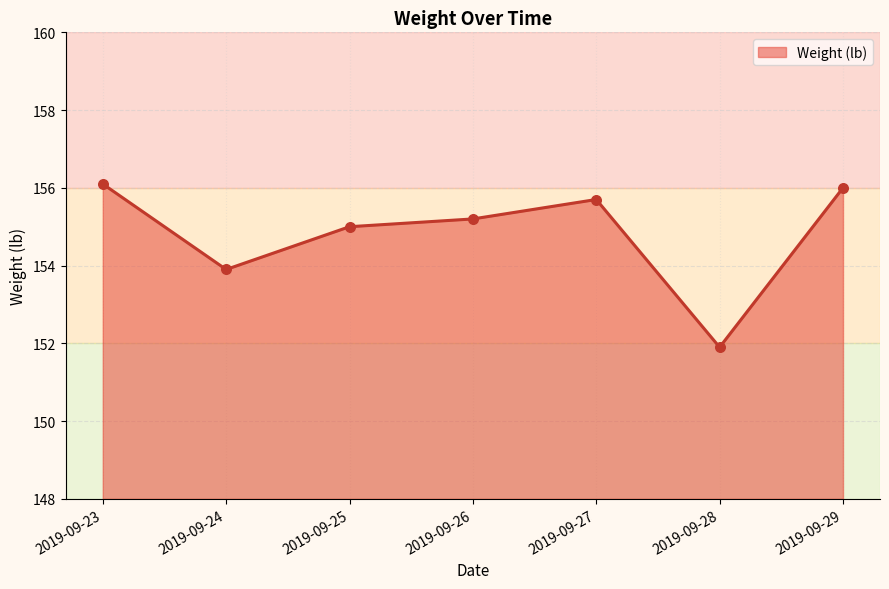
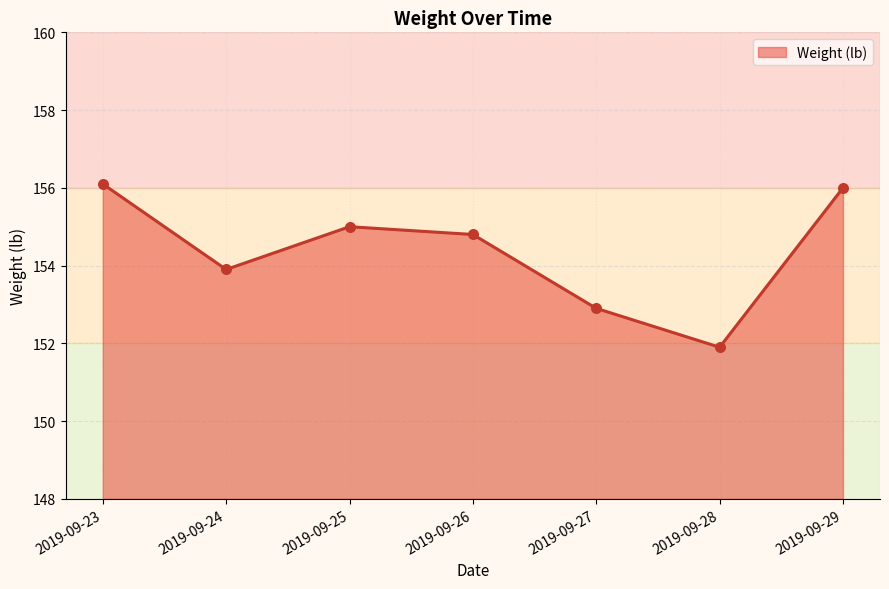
2019-09-26: 155.2 -> 154.8
2019-09-27: 155.7 -> 152.9
